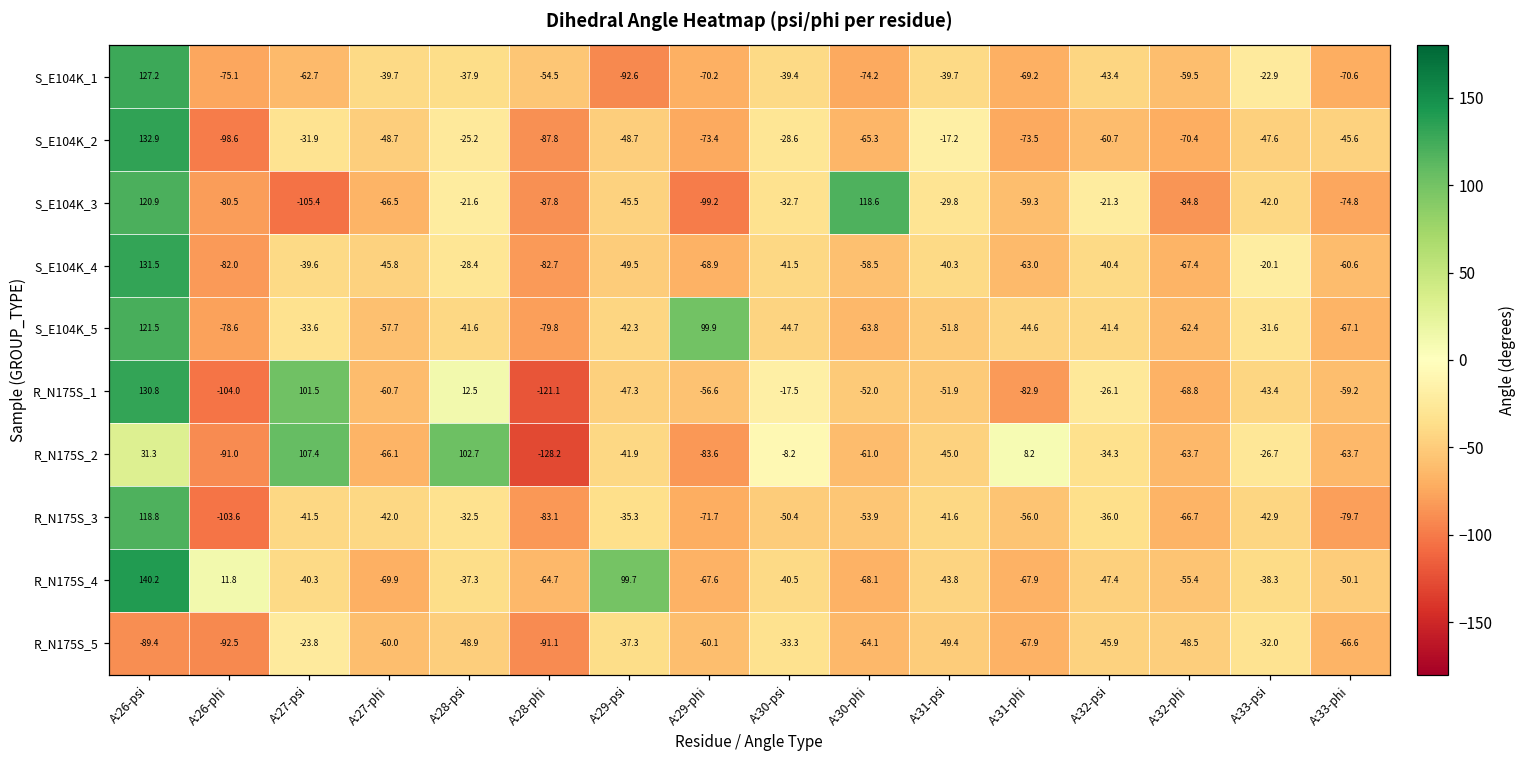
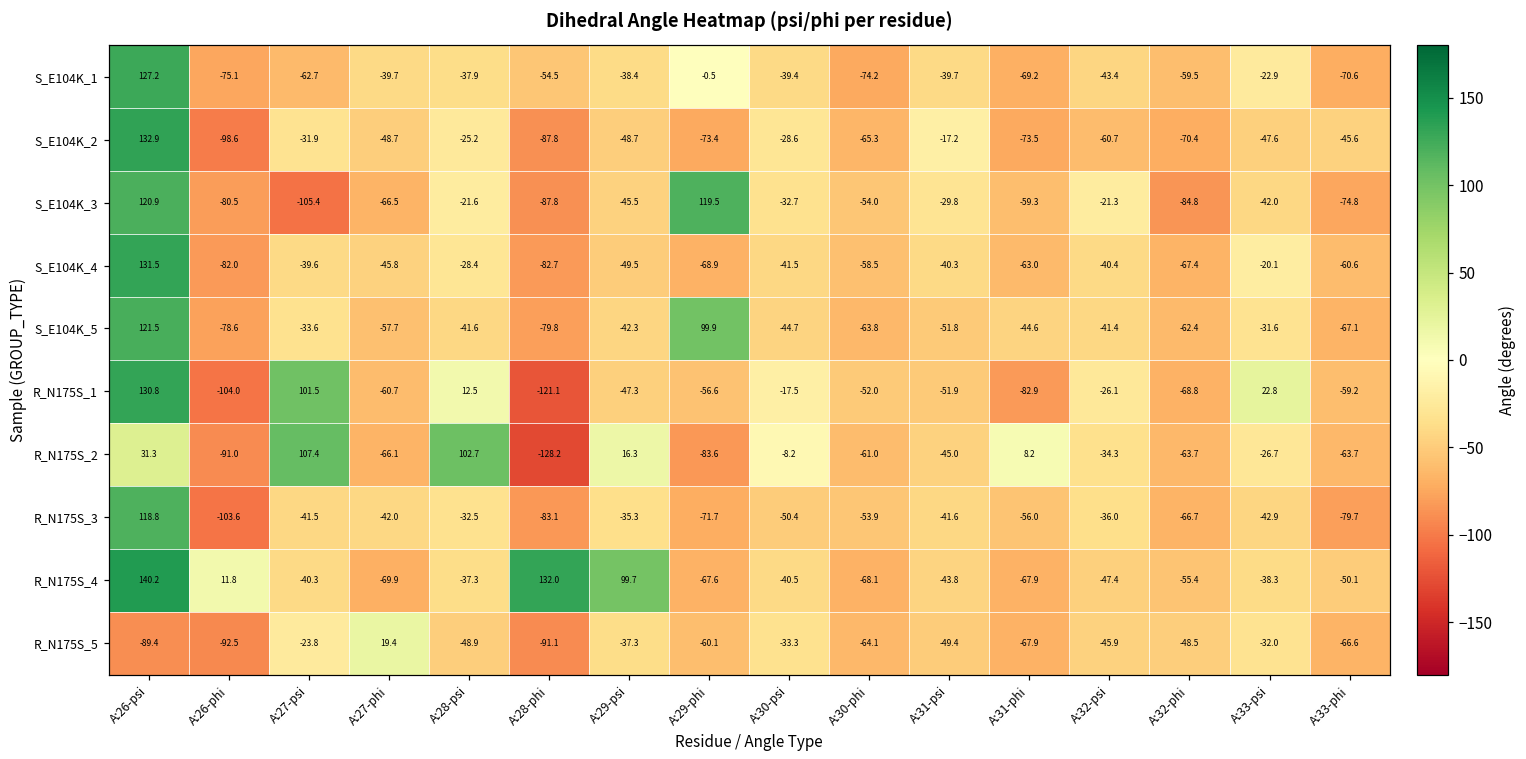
S_E104K_1, A:29-psi: -92.6 -> -38.4
S_E104K_1, A:29-phi: -70.2 -> -0.5
S_E104K_3, A:29-phi: -99.2 -> 119.5
S_E104K_3, A:30-phi: 118.6 -> -54.0
R_N175S_1, A:33-psi: -43.4 -> 22.8
R_N175S_2, A:29-psi: -41.9 -> 16.3
R_N175S_4, A:28-phi: -64.7 -> 132.0
R_N175S_5, A:27-phi: -60.0 -> 19.4
